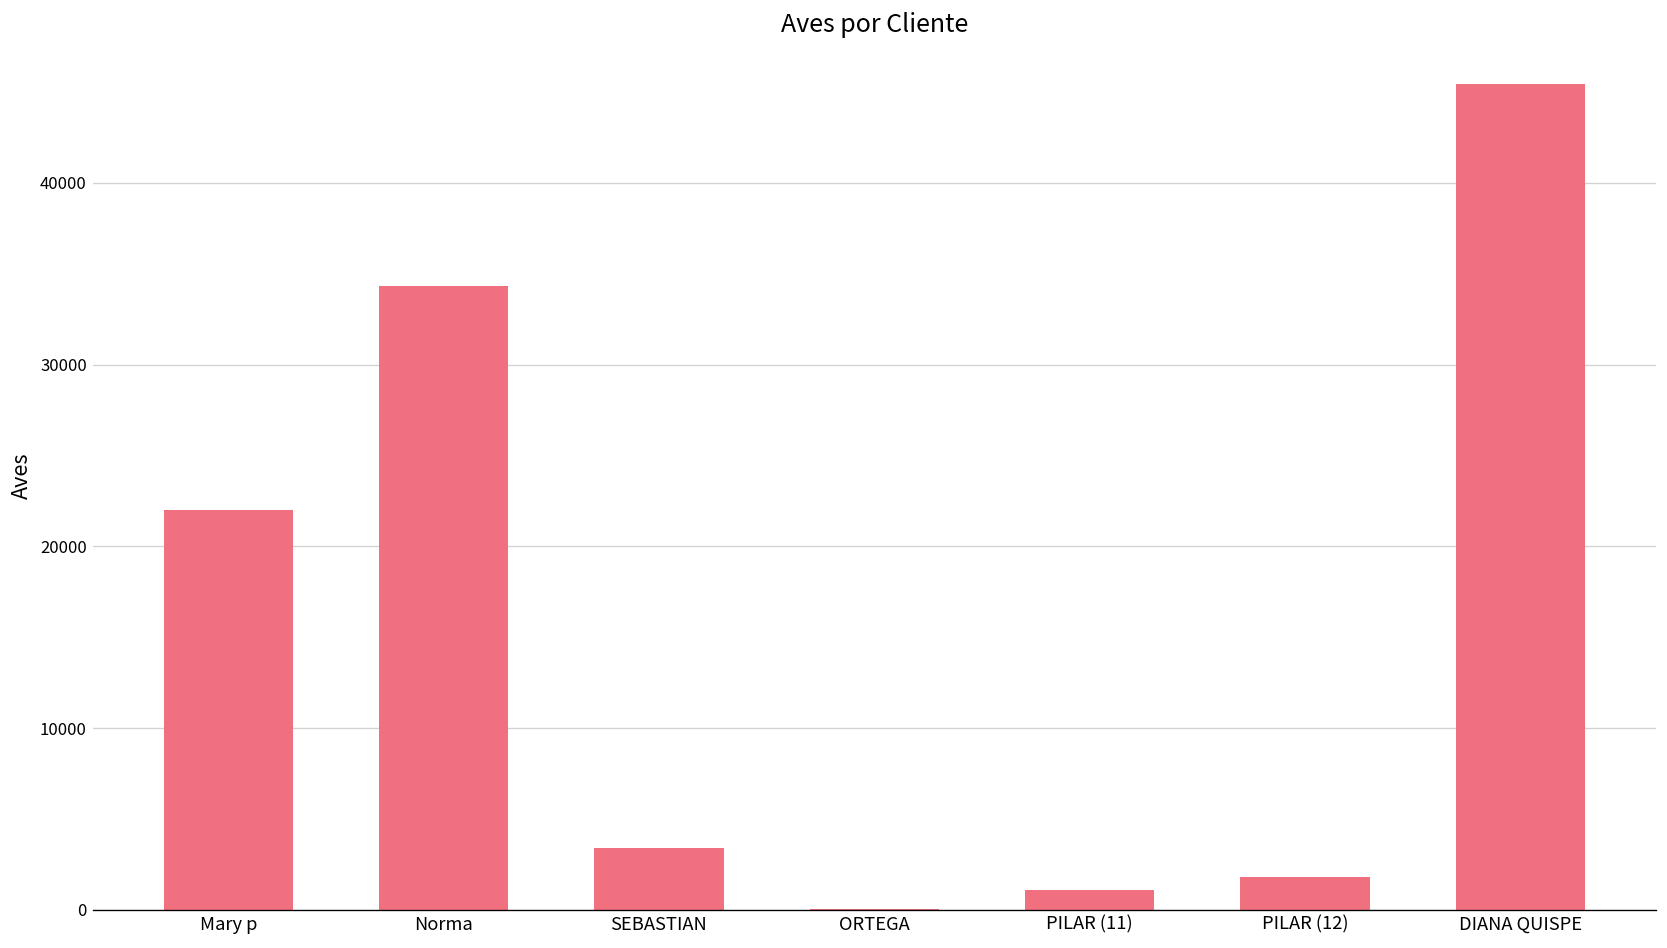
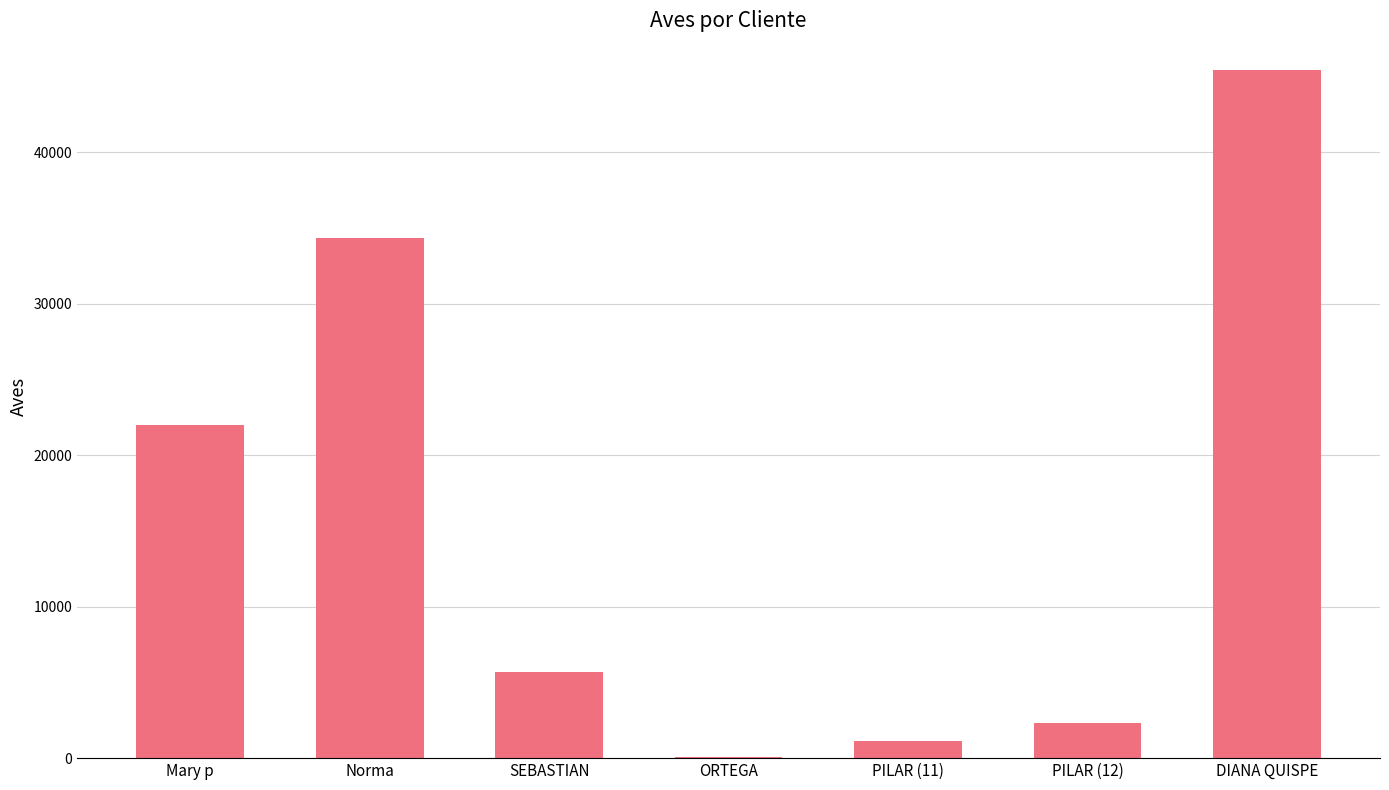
SEBASTIAN: 3400 -> 5700
PILAR (12): 1800 -> 2300
